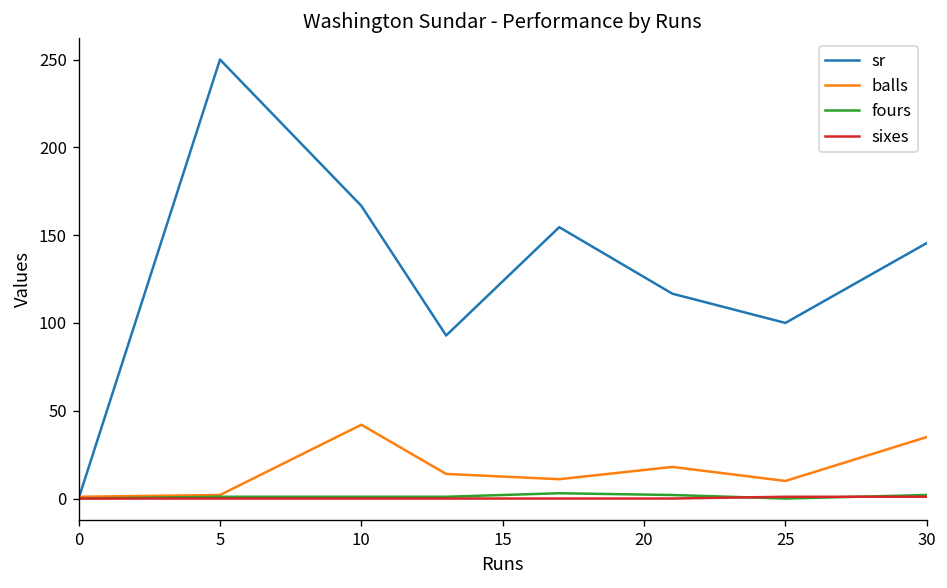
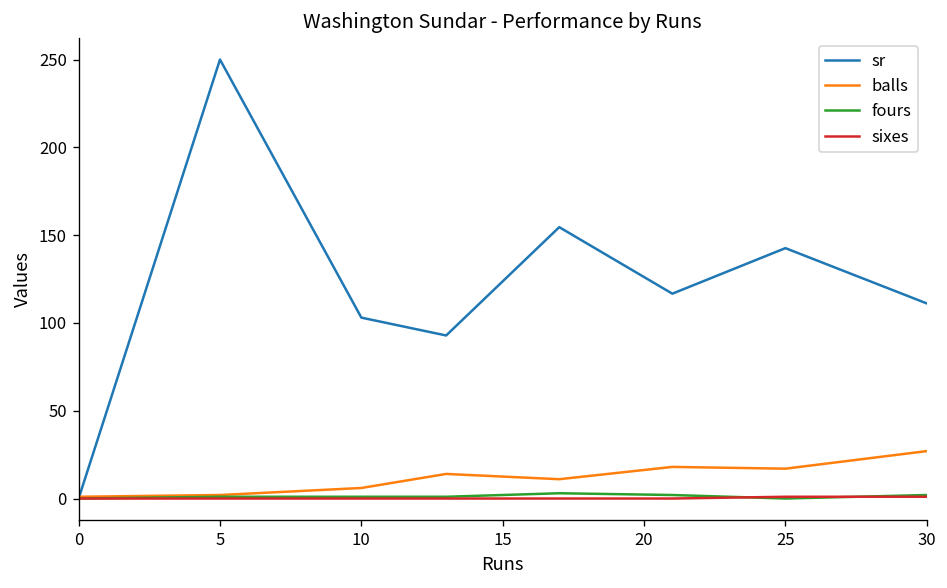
sr, 10: 167 -> 103
balls, 10: 42 -> 6
sr, 25: 100 -> 143
balls, 25: 10 -> 17
sr, 30: 145 -> 111
balls, 30: 35 -> 27
